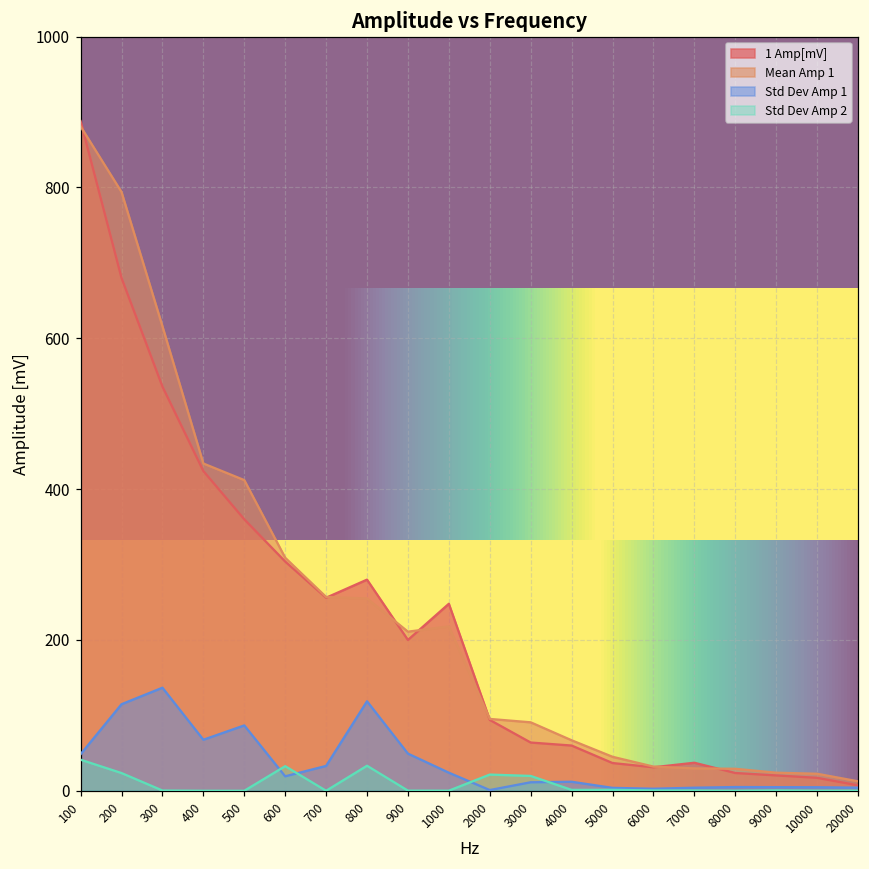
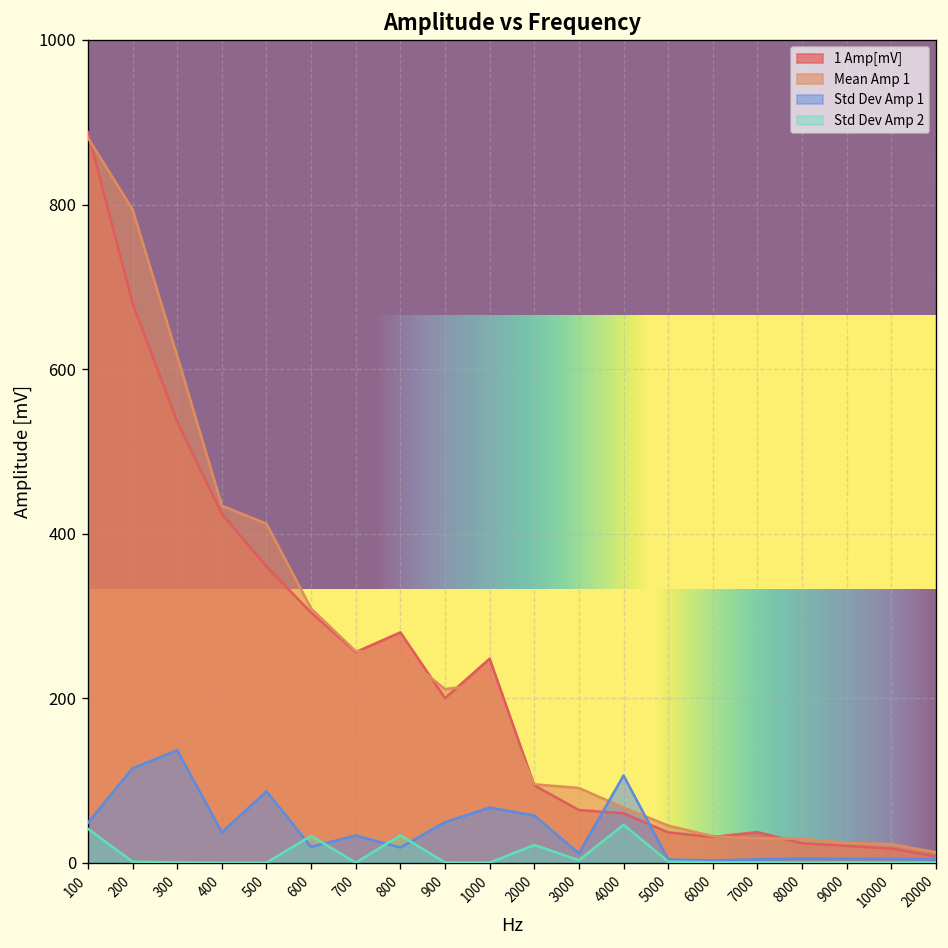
Std Dev Amp 2, 200: 20 -> 0
Std Dev Amp 1, 400: 70 -> 40
Std Dev Amp 1, 800: 120 -> 20
Std Dev Amp 1, 1000: 20 -> 70
Std Dev Amp 1, 2000: 0 -> 60
Std Dev Amp 2, 3000: 20 -> 0
Std Dev Amp 1, 4000: 10 -> 110
Std Dev Amp 2, 4000: 0 -> 50
